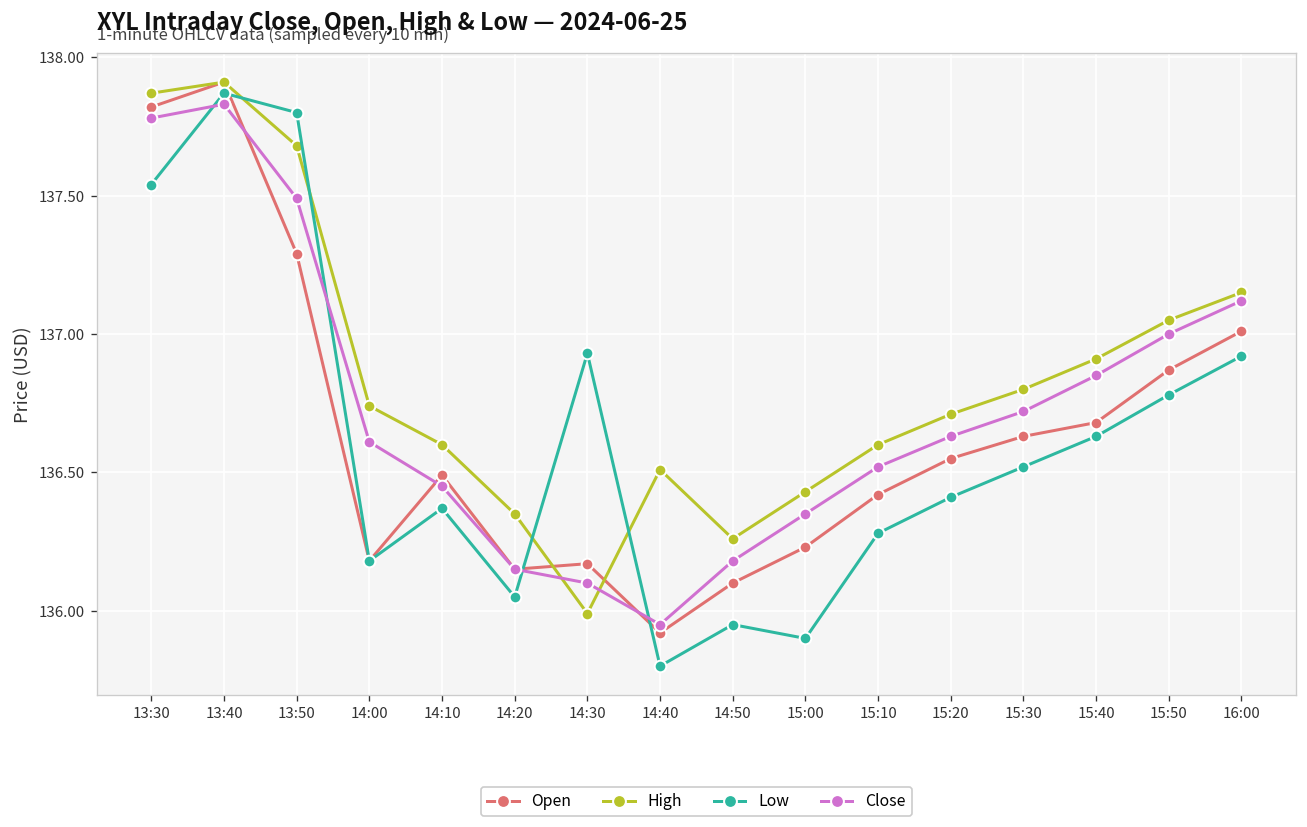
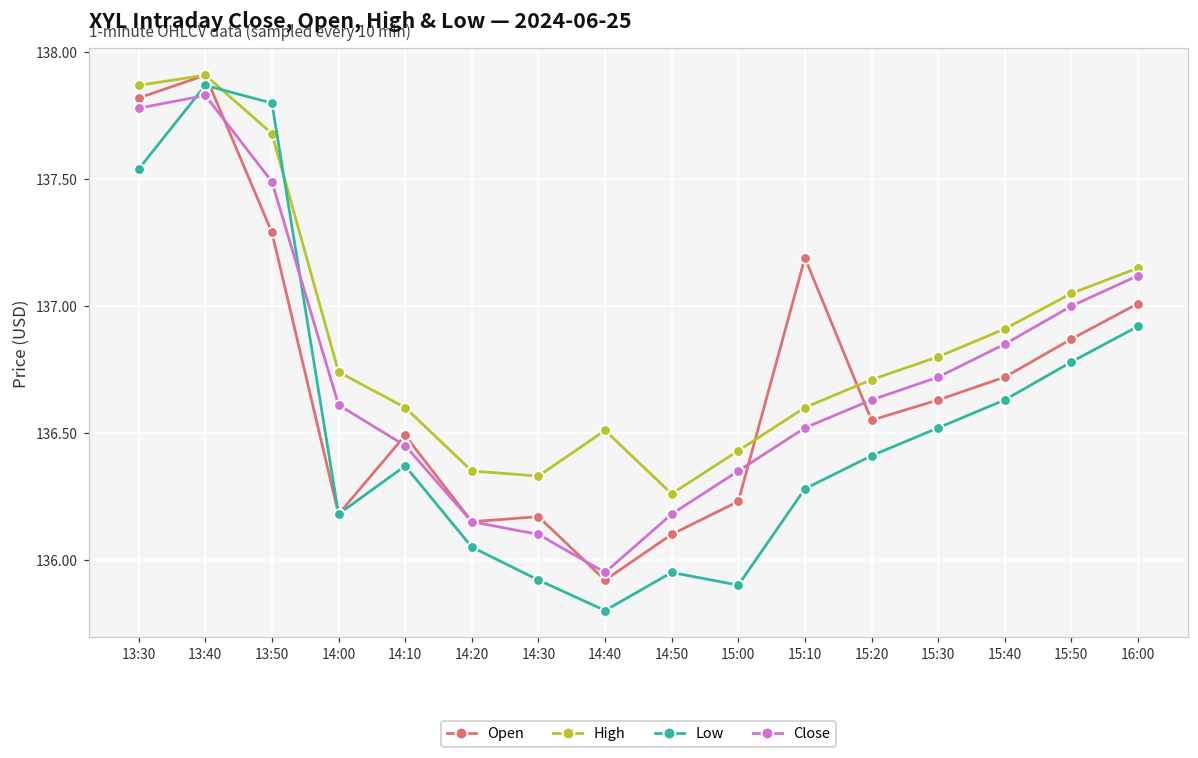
High, 14:30: 135.99 -> 136.33
Low, 14:30: 136.93 -> 135.92
Open, 15:10: 136.42 -> 137.19
Open, 15:40: 136.68 -> 136.72
